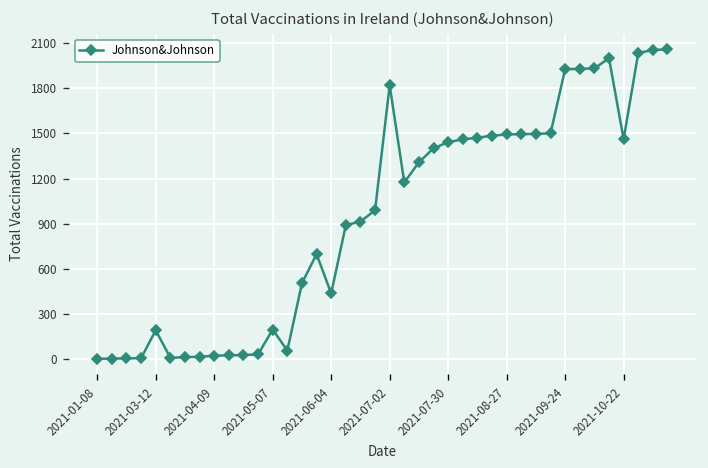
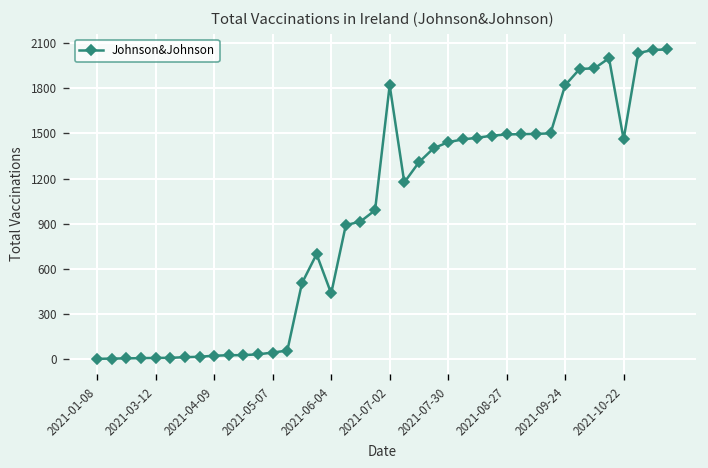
2021-03-12: 190 -> 10
2021-05-07: 200 -> 40
2021-09-24: 1930 -> 1820
